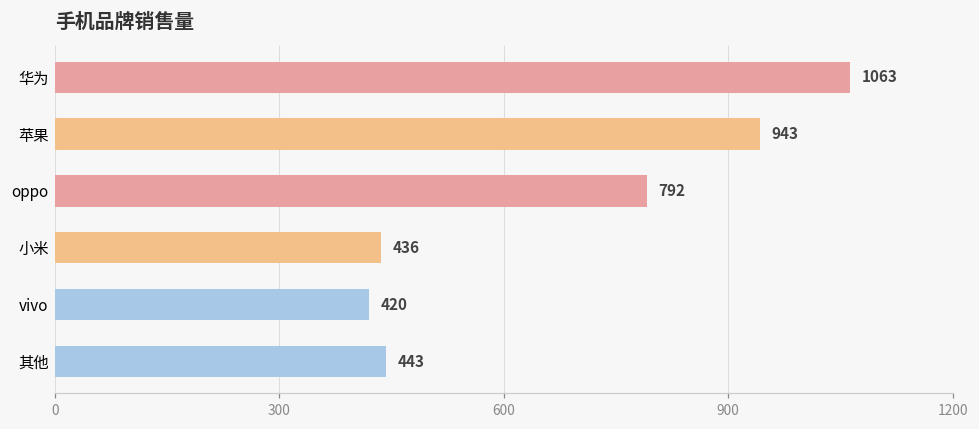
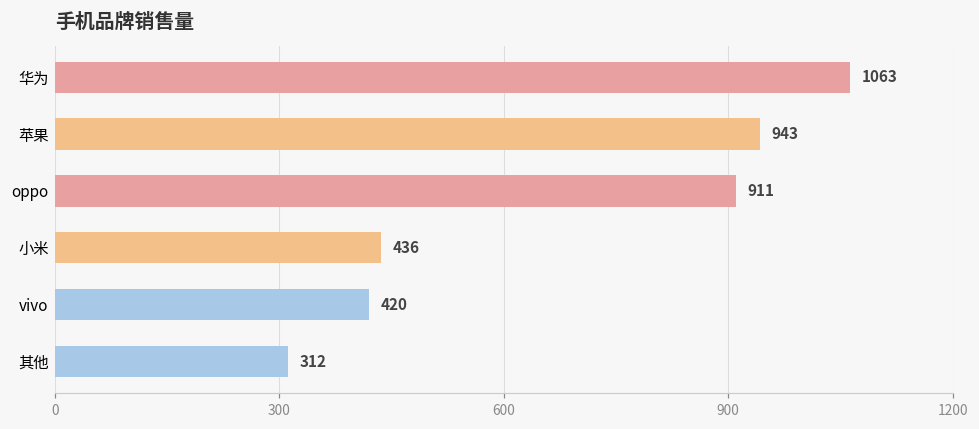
oppo: 792 -> 911
其他: 443 -> 312
